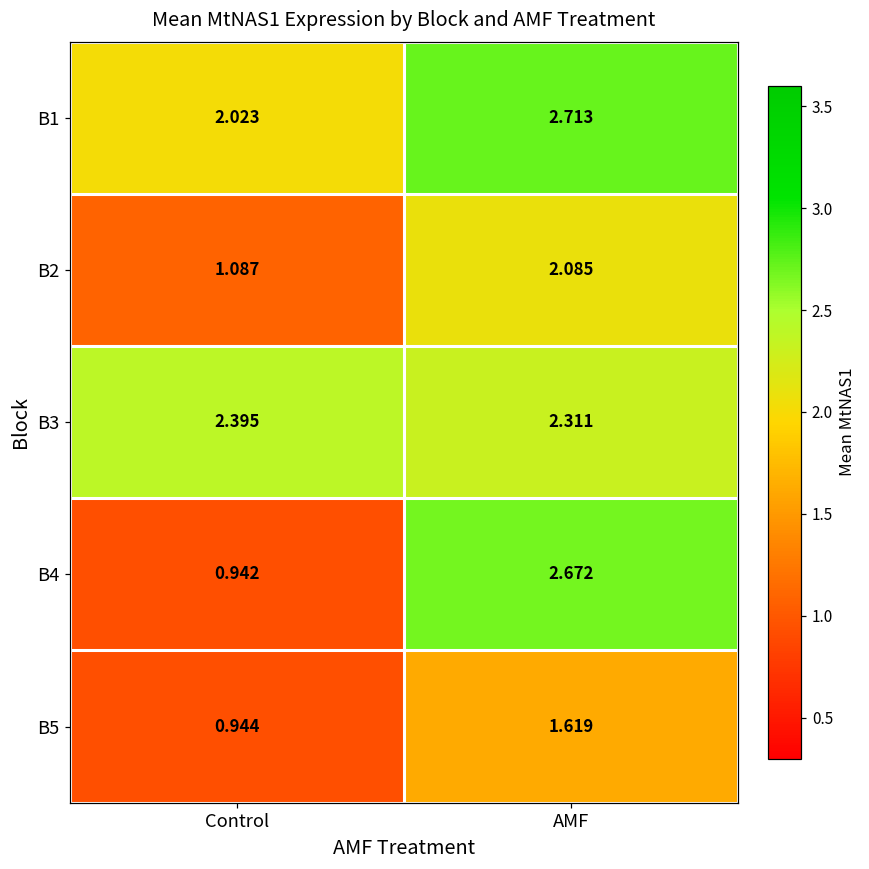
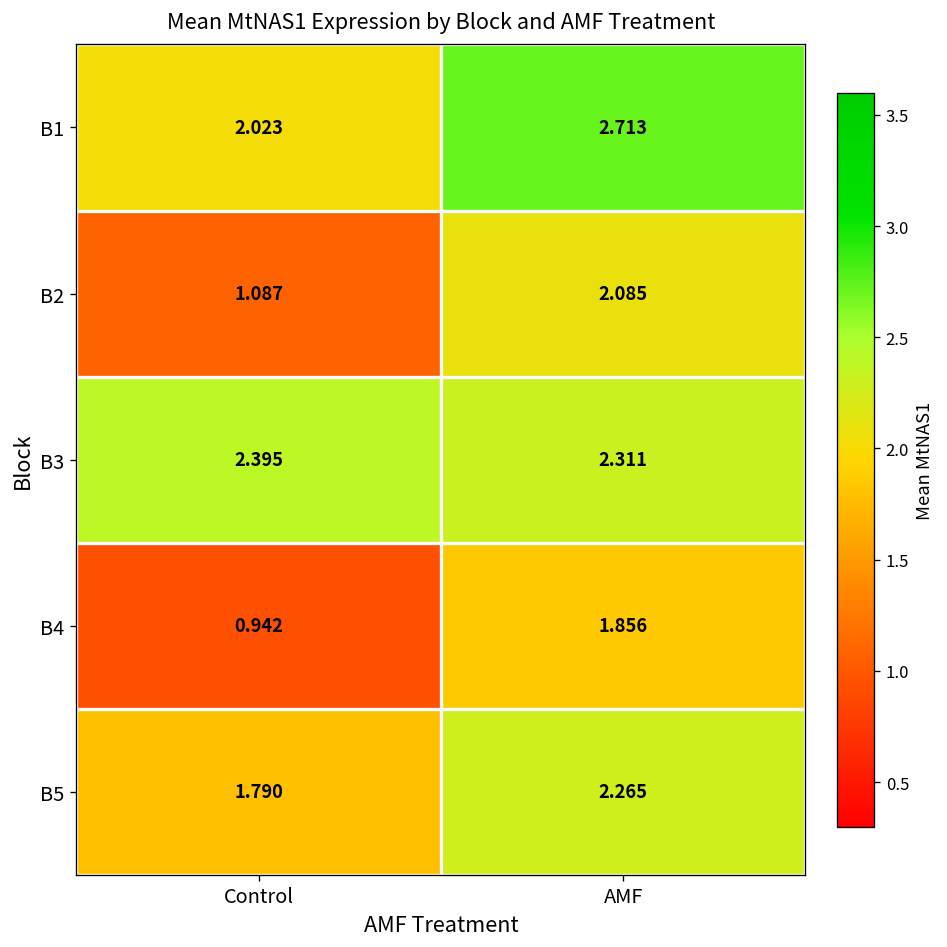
B4, AMF: 2.672 -> 1.856
B5, Control: 0.944 -> 1.790
B5, AMF: 1.619 -> 2.265
